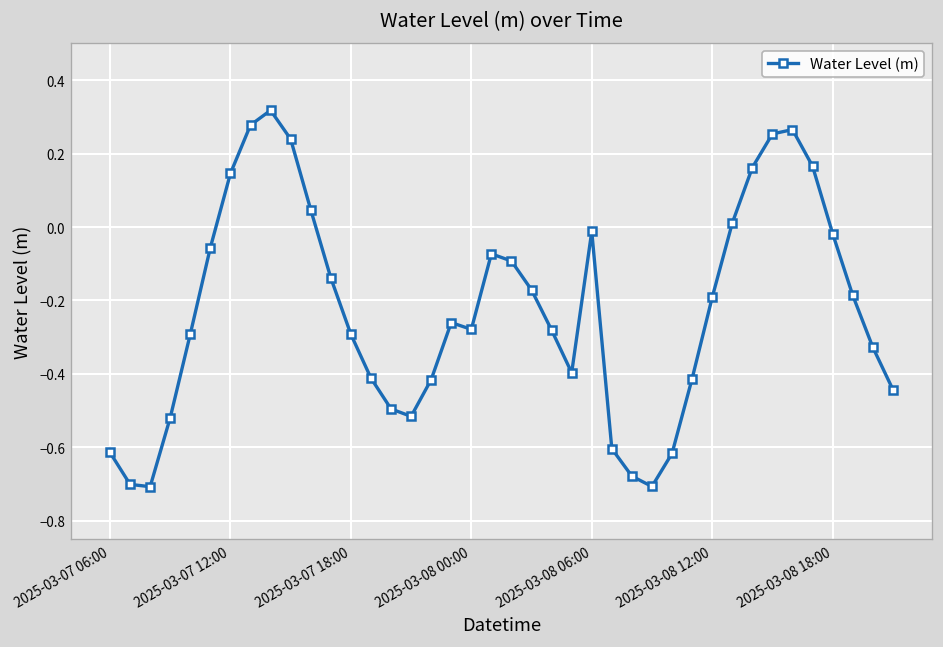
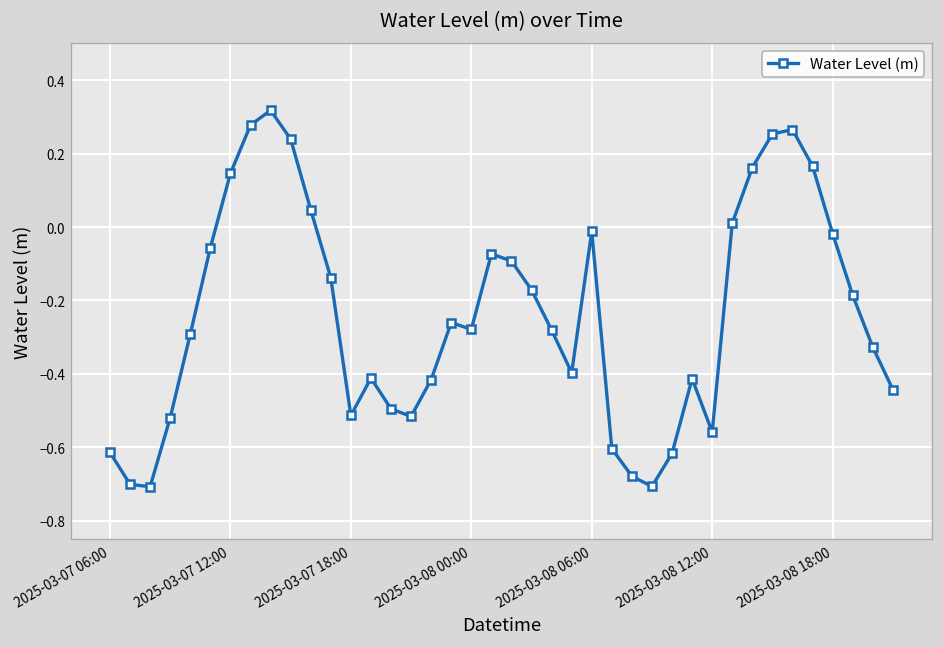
2025-03-07 18:00: -0.29 -> -0.51
2025-03-08 12:00: -0.19 -> -0.56
